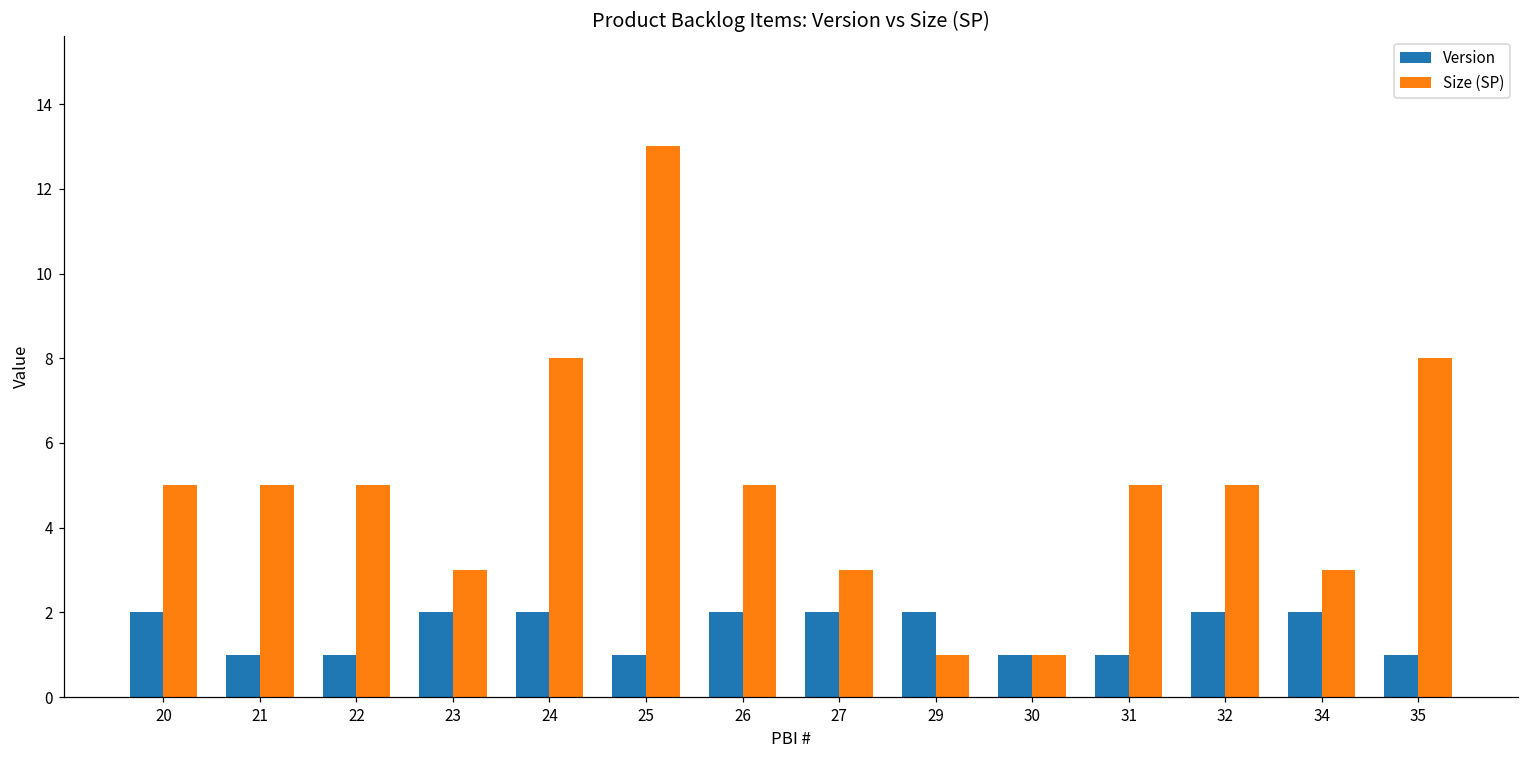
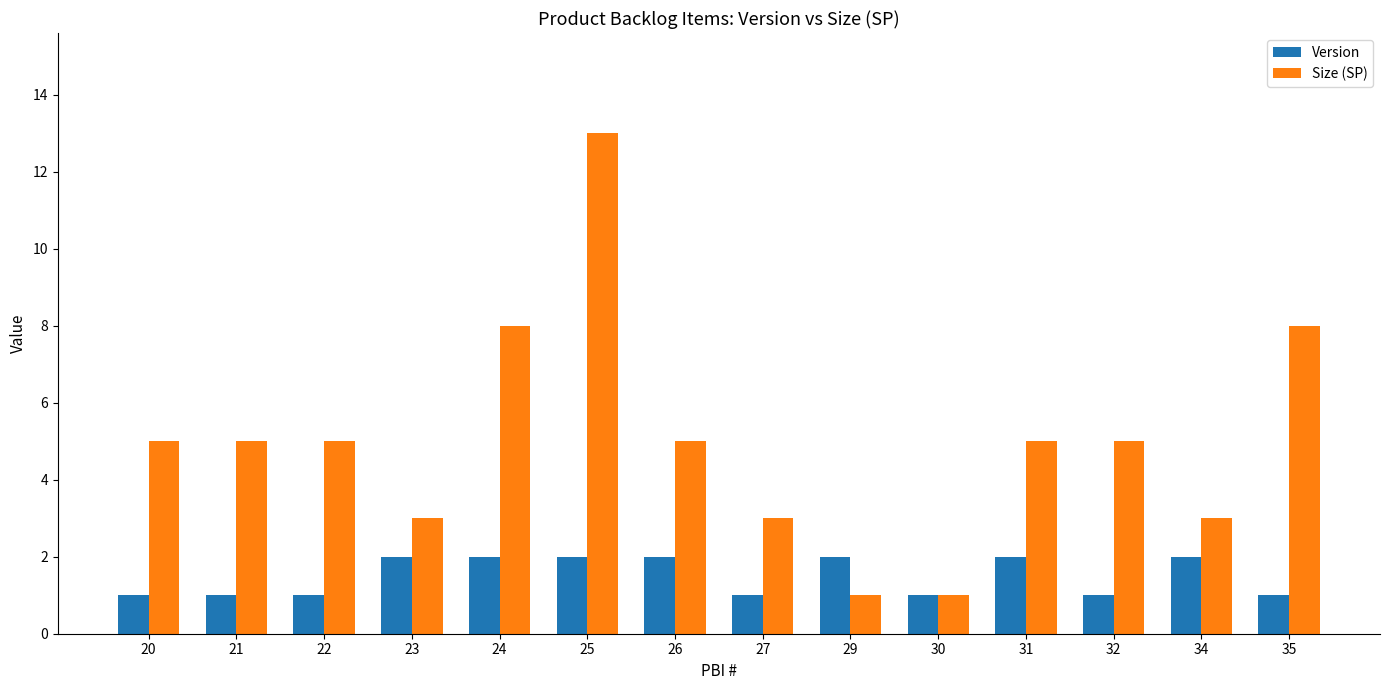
Version, 20: 2 -> 1
Version, 25: 1 -> 2
Version, 27: 2 -> 1
Version, 31: 1 -> 2
Version, 32: 2 -> 1
